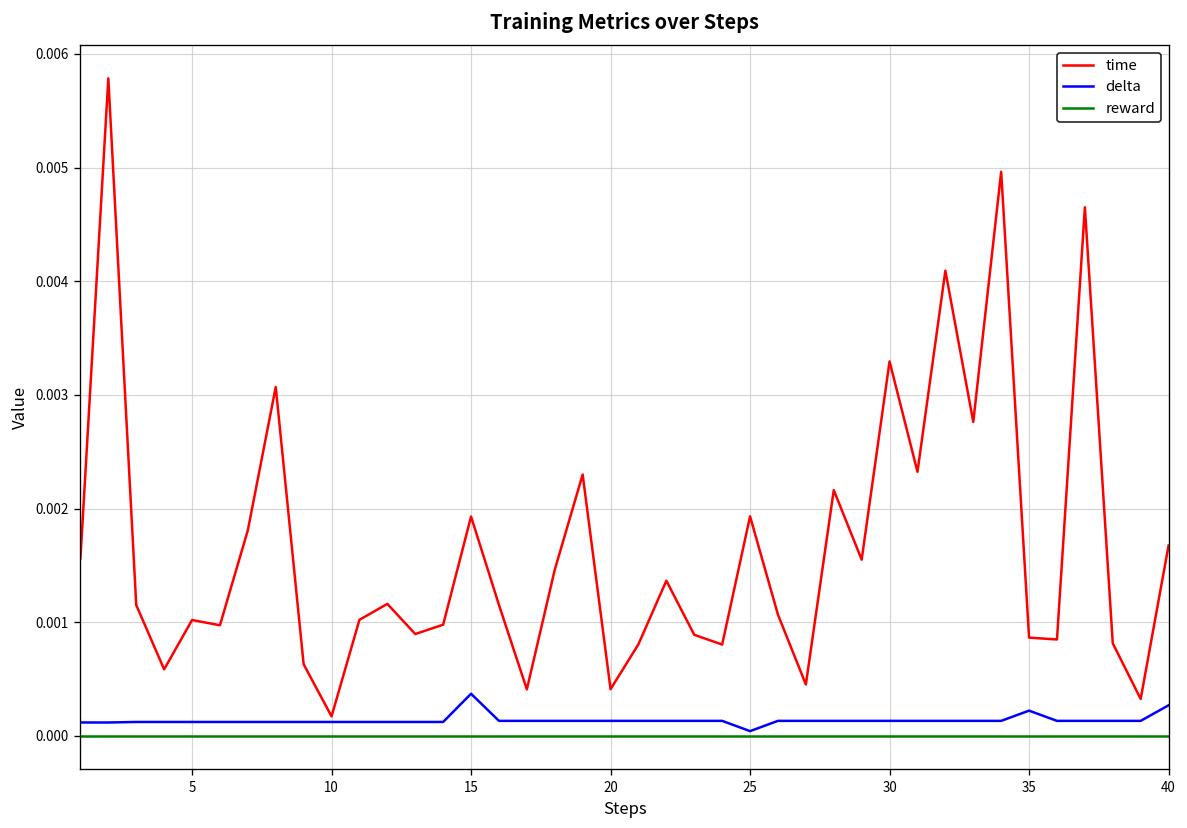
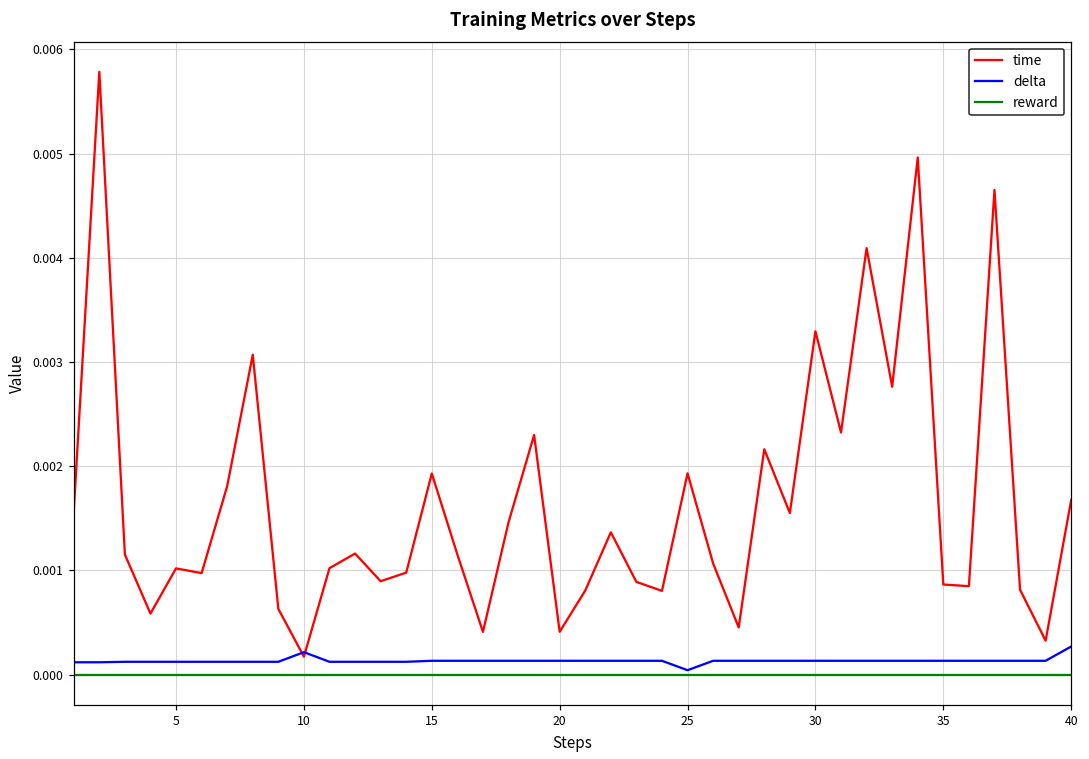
delta, 10: 0.0001 -> 0.0002
delta, 15: 0.0004 -> 0.0001
delta, 35: 0.0002 -> 0.0001
